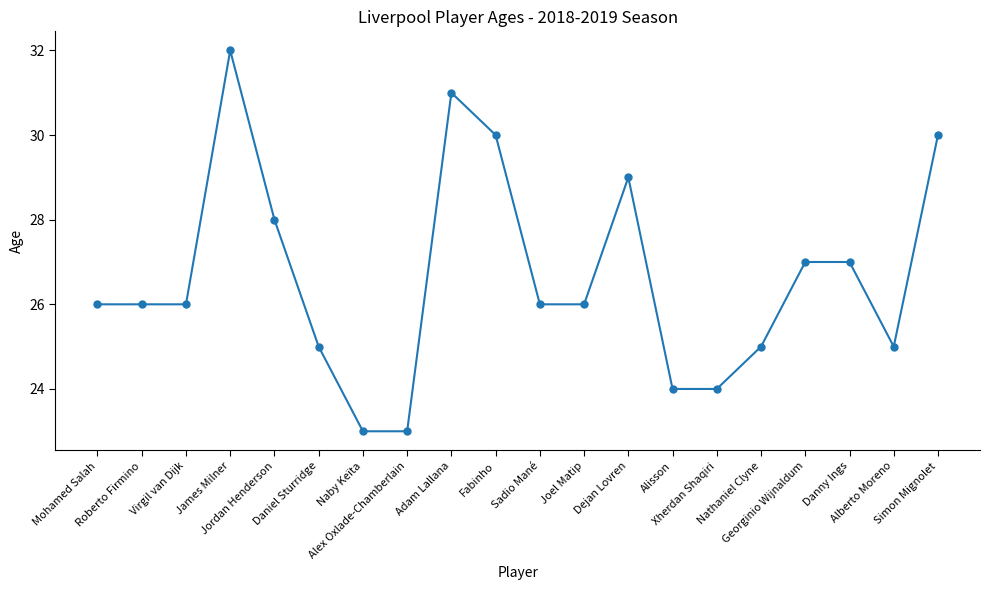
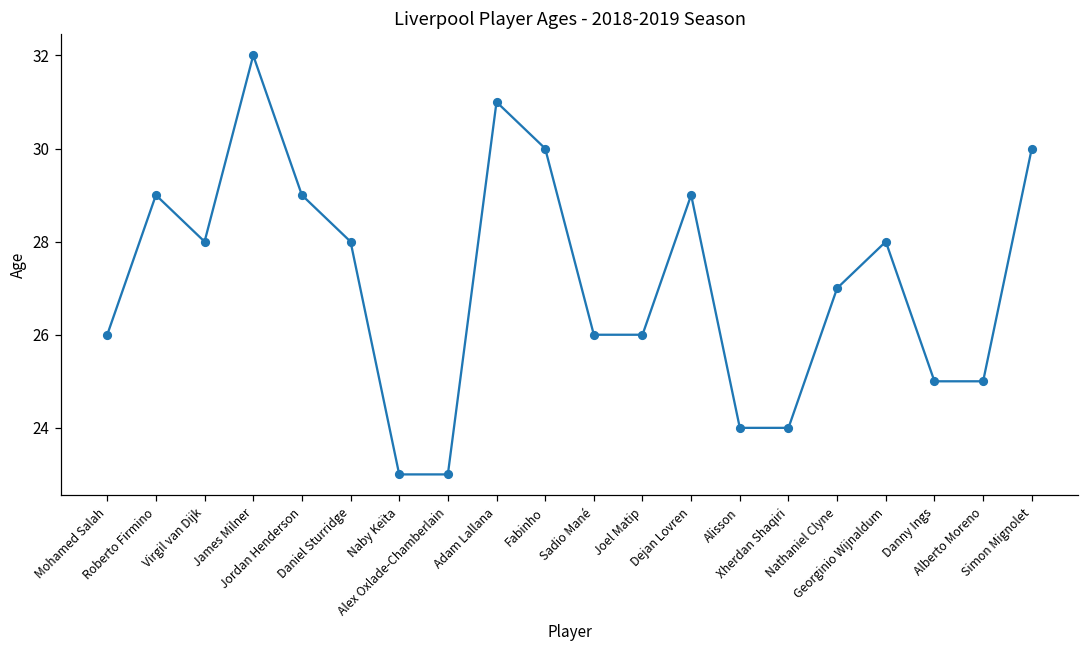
Roberto Firmino: 26 -> 29
Virgil van Dijk: 26 -> 28
Jordan Henderson: 28 -> 29
Daniel Sturridge: 25 -> 28
Nathaniel Clyne: 25 -> 27
Georginio Wijnaldum: 27 -> 28
Danny Ings: 27 -> 25
